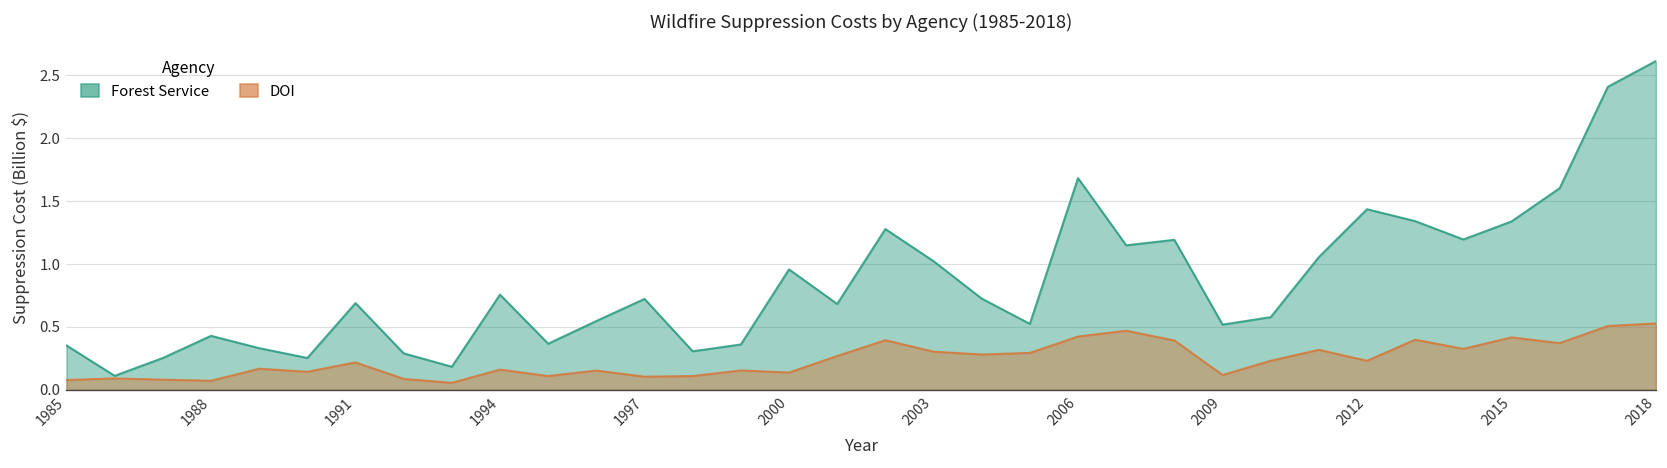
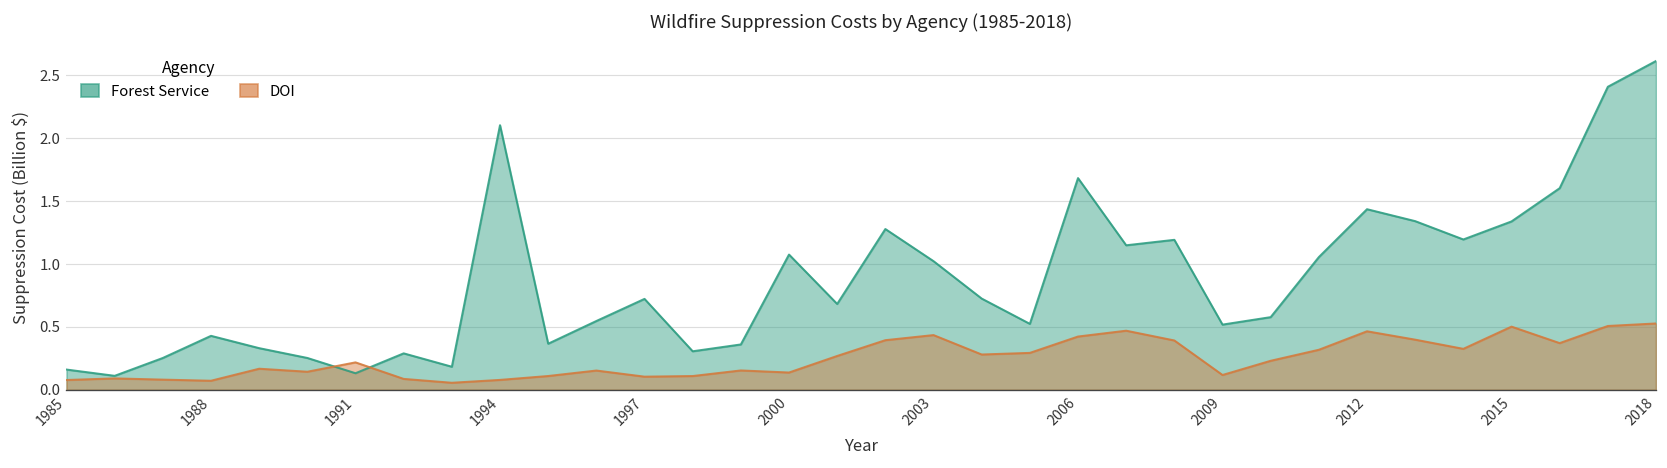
Forest Service, 1985: 0.35 -> 0.16
Forest Service, 1991: 0.69 -> 0.13
Forest Service, 1994: 0.76 -> 2.10
DOI, 1994: 0.16 -> 0.08
Forest Service, 2000: 0.96 -> 1.08
DOI, 2003: 0.30 -> 0.44
DOI, 2012: 0.23 -> 0.47
DOI, 2015: 0.42 -> 0.50
